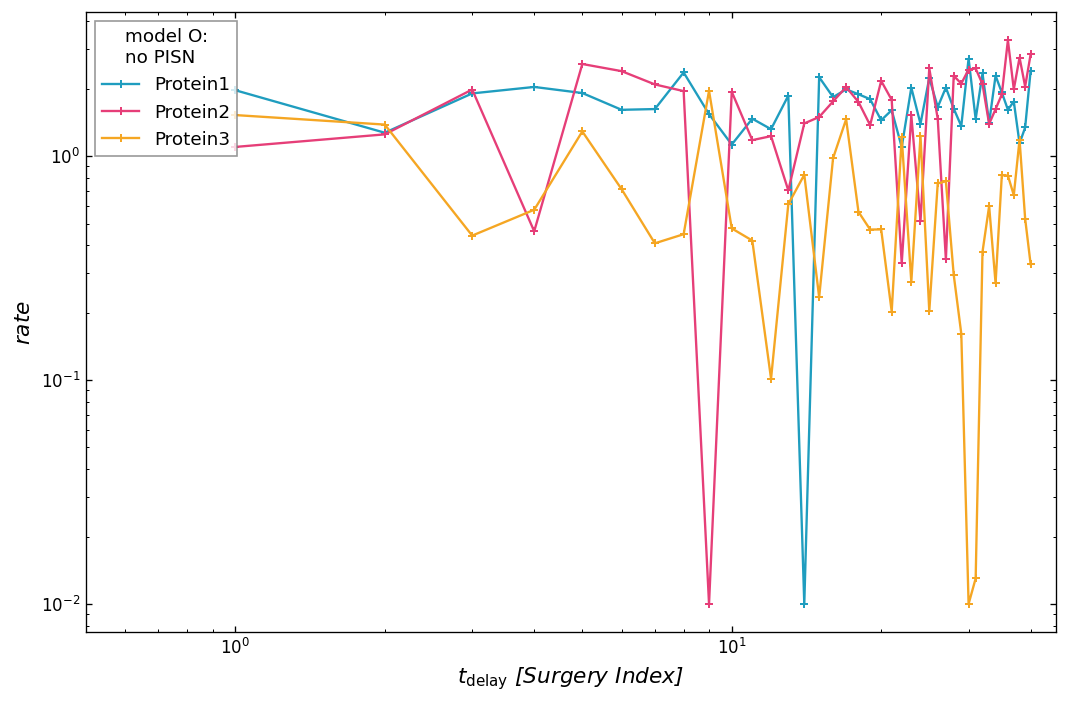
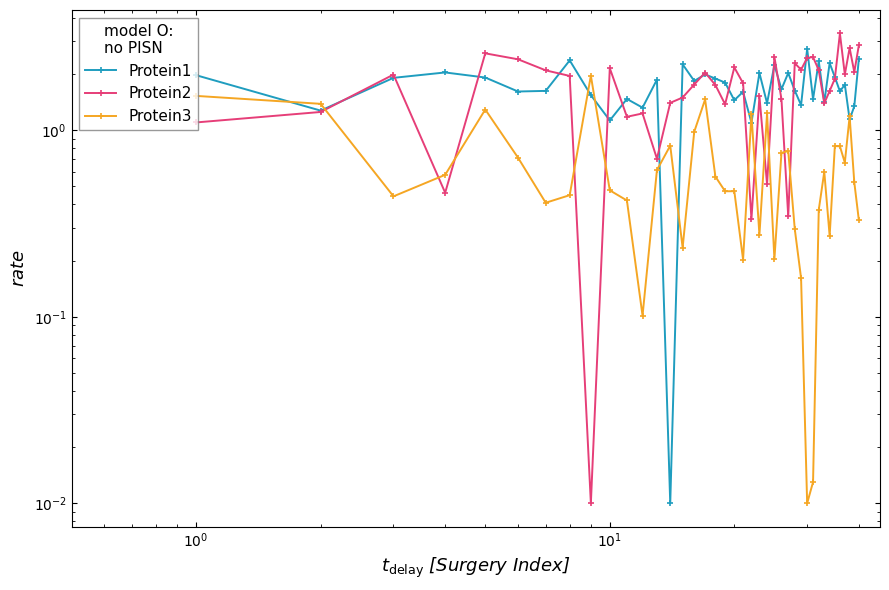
Protein2, 10^1: 1.9 -> 2.1
